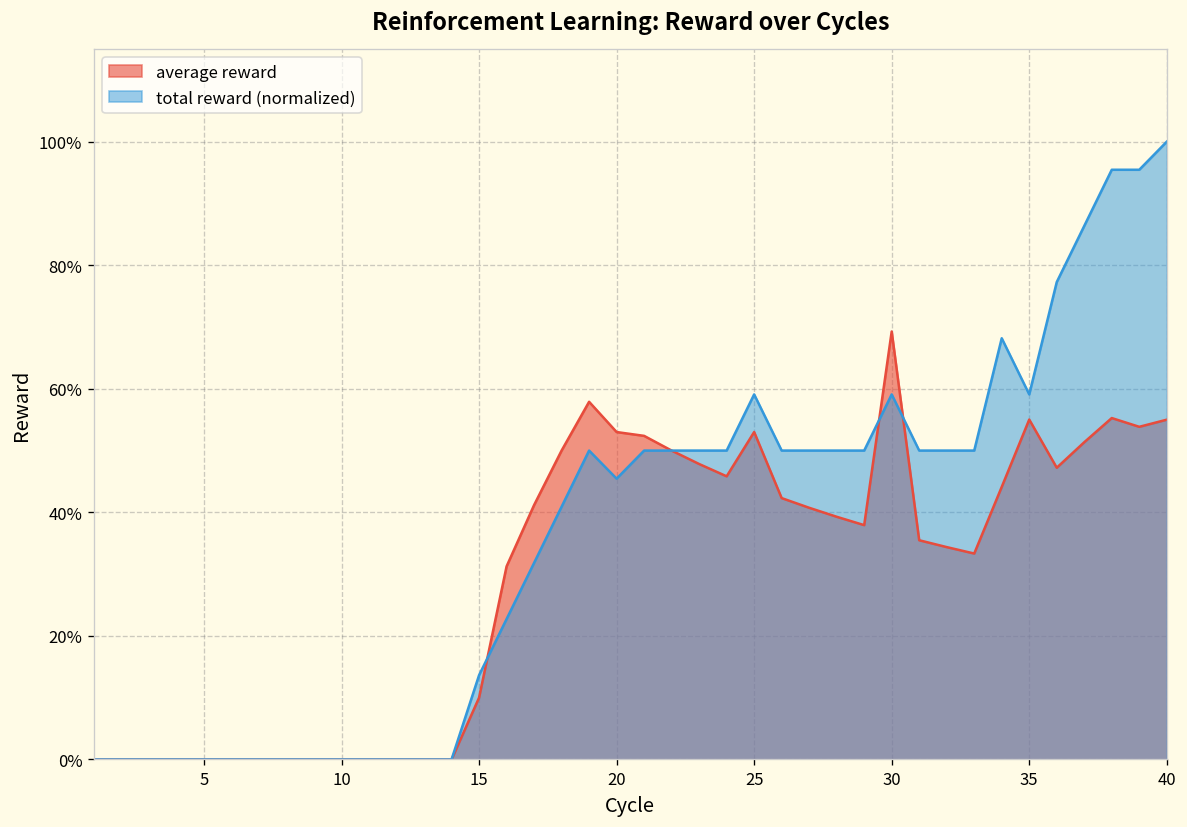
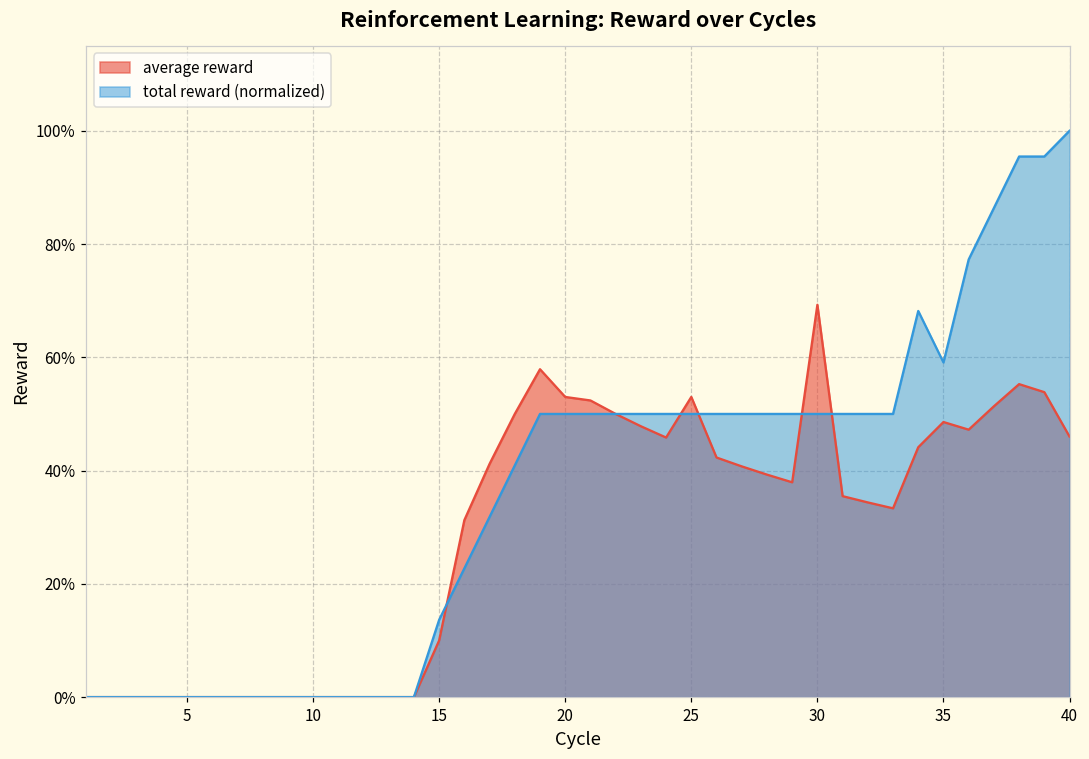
total reward (normalized), 20: 45% -> 50%
total reward (normalized), 25: 59% -> 50%
total reward (normalized), 30: 59% -> 50%
average reward, 35: 55% -> 49%
average reward, 40: 55% -> 46%
